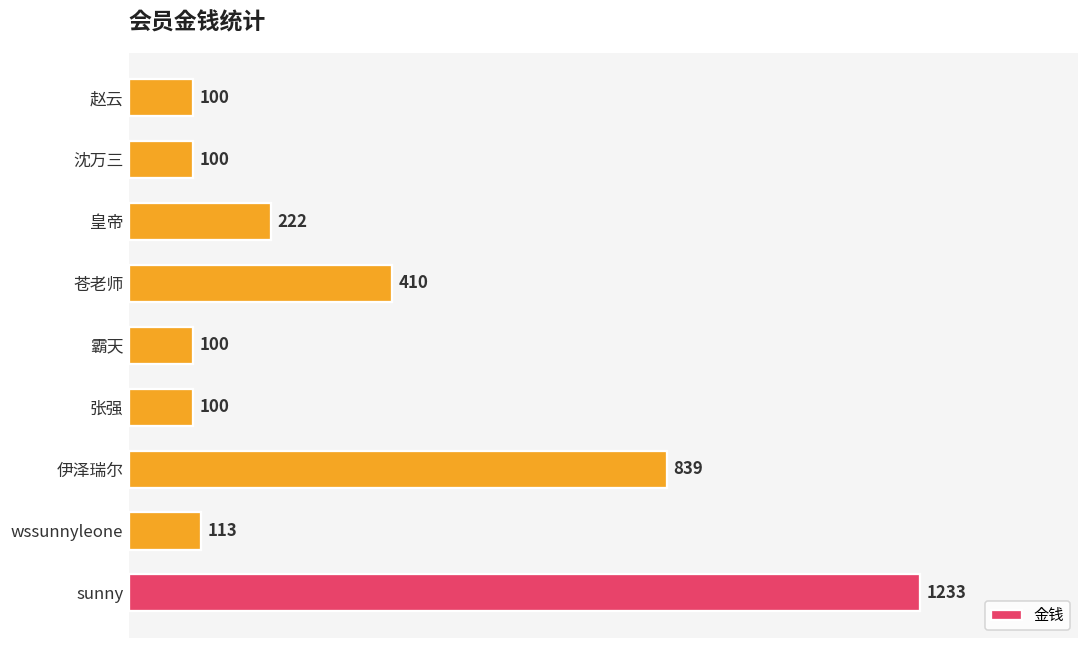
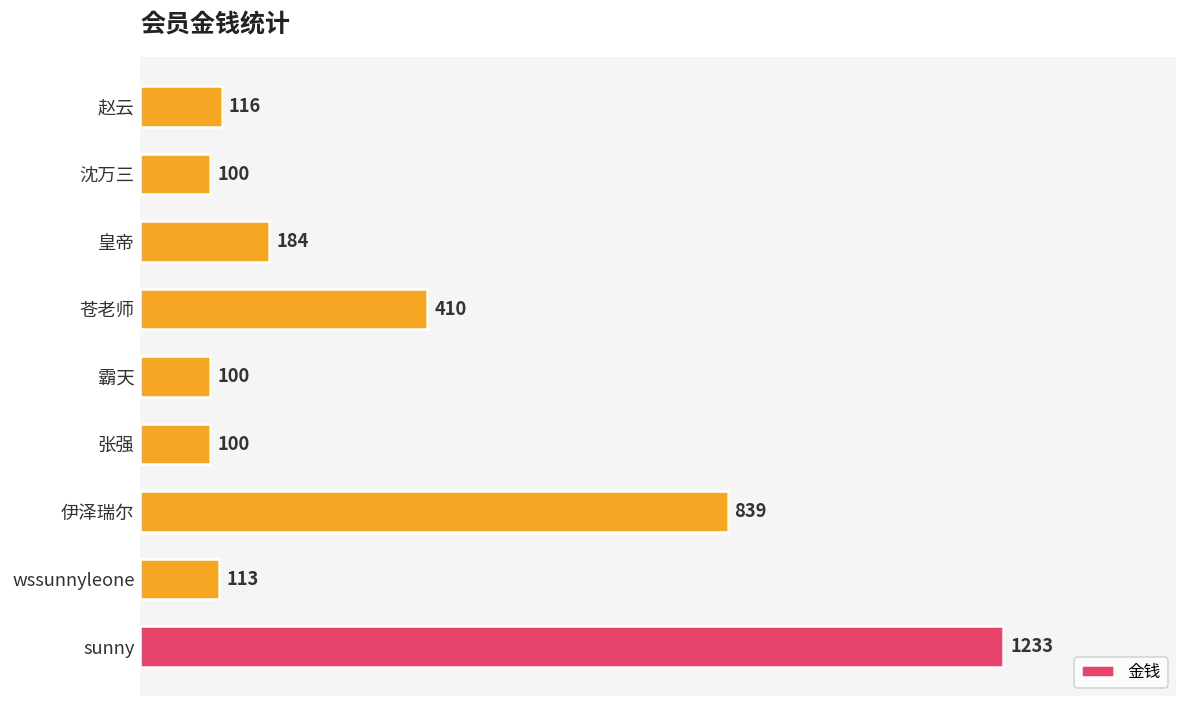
赵云: 100 -> 116
皇帝: 222 -> 184
